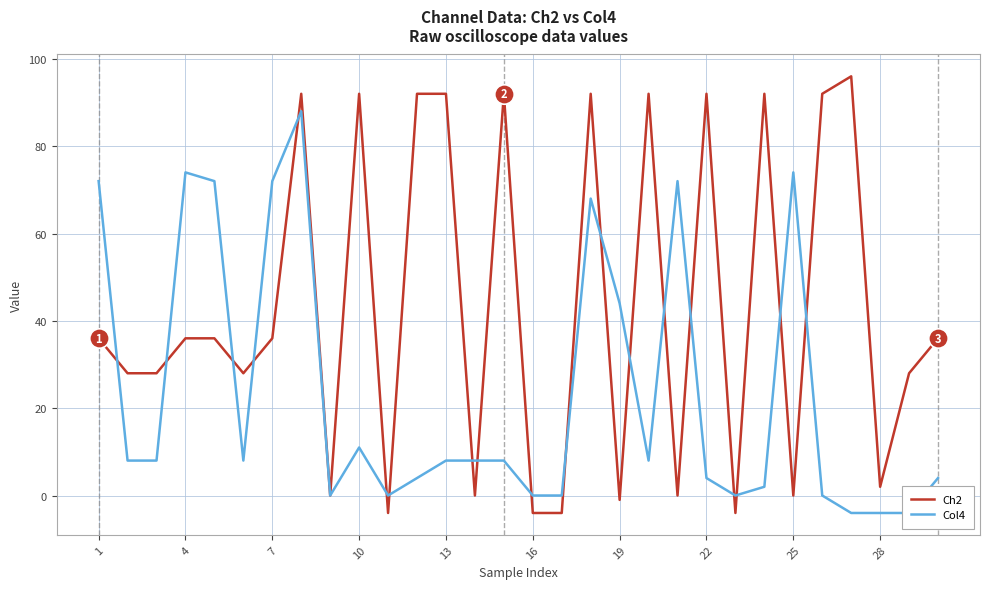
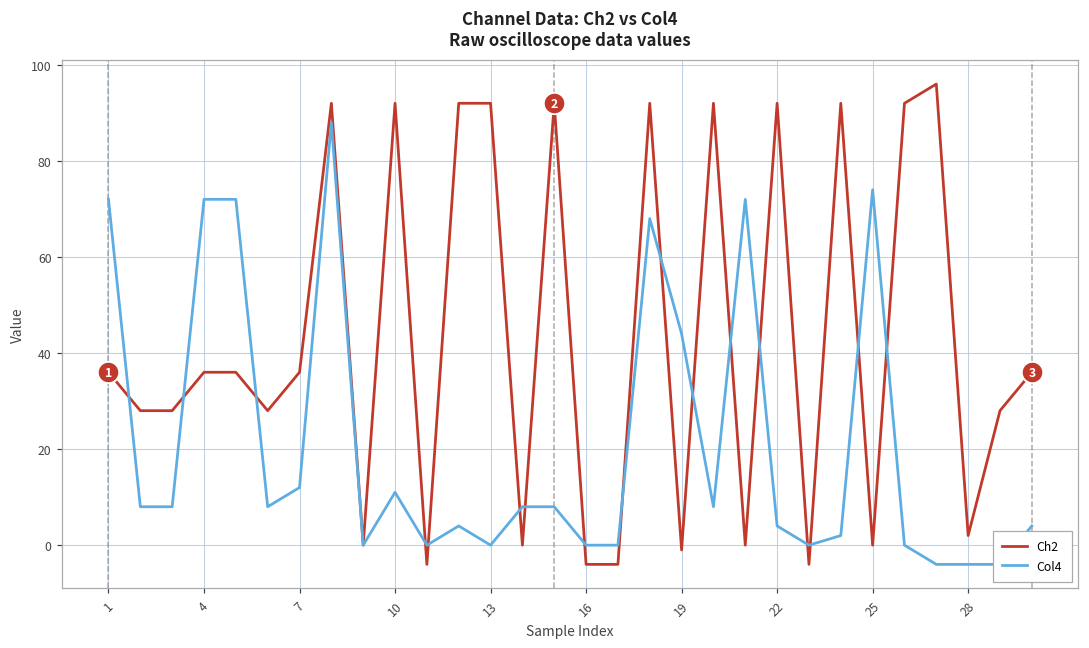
Col4, 4: 74 -> 72
Col4, 7: 72 -> 12
Col4, 13: 8 -> 0
